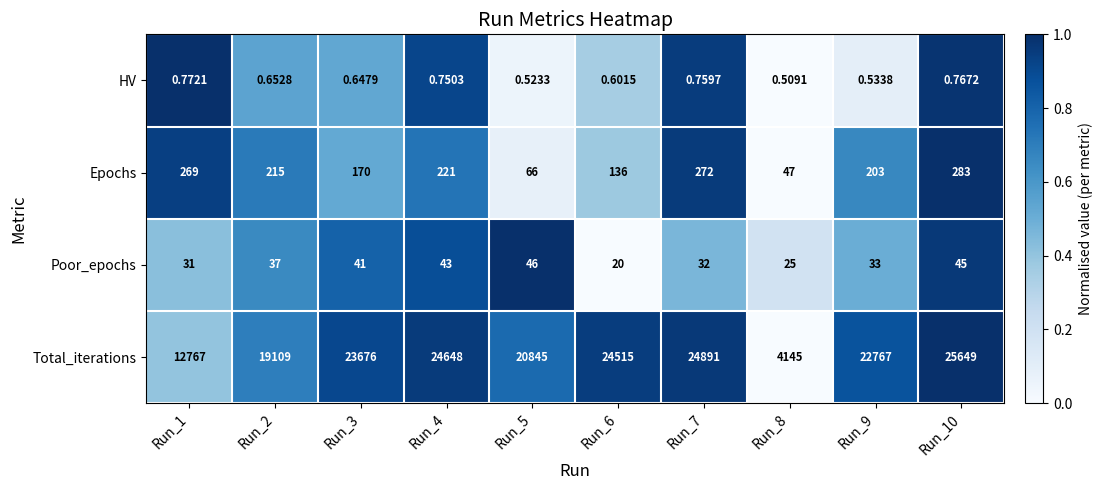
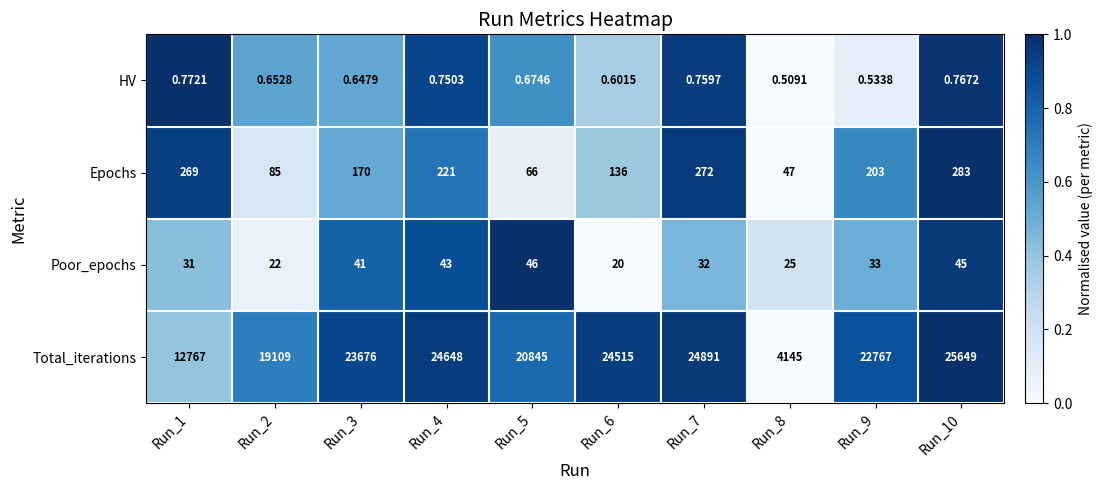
HV, Run_5: 0.5233 -> 0.6746
Epochs, Run_2: 215 -> 85
Poor_epochs, Run_2: 37 -> 22
